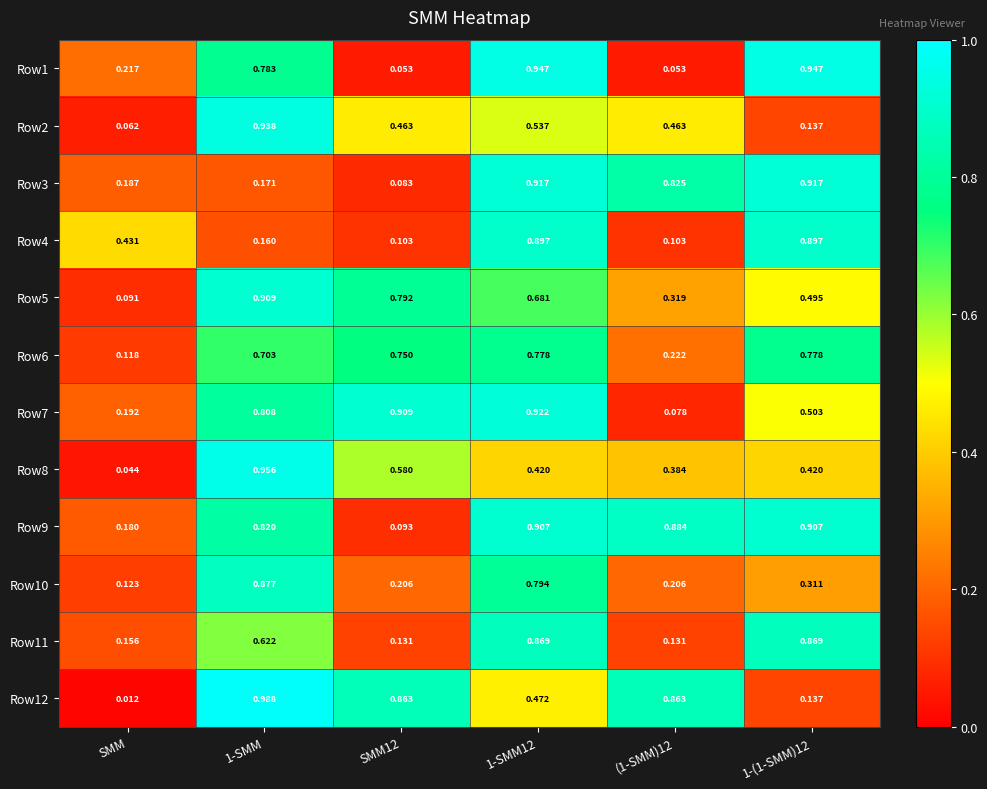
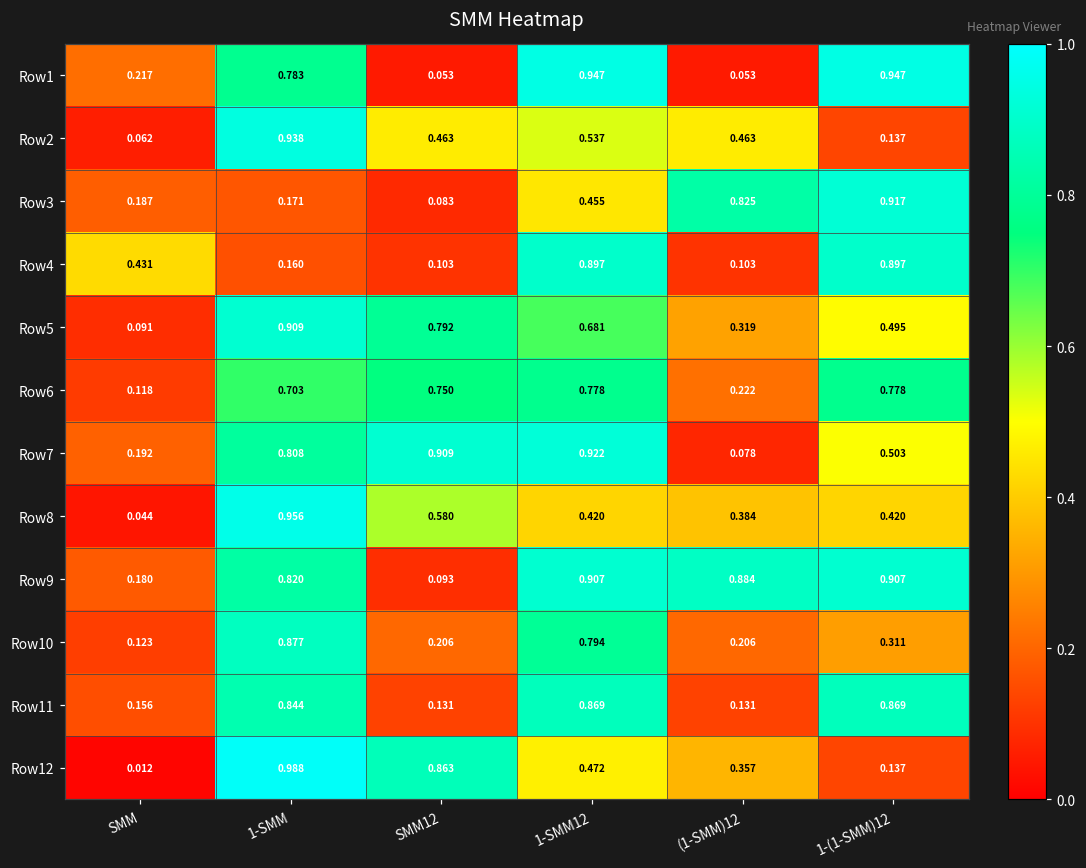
Row3, 1-SMM12: 0.917 -> 0.455
Row11, 1-SMM: 0.622 -> 0.844
Row12, (1-SMM)12: 0.863 -> 0.357
